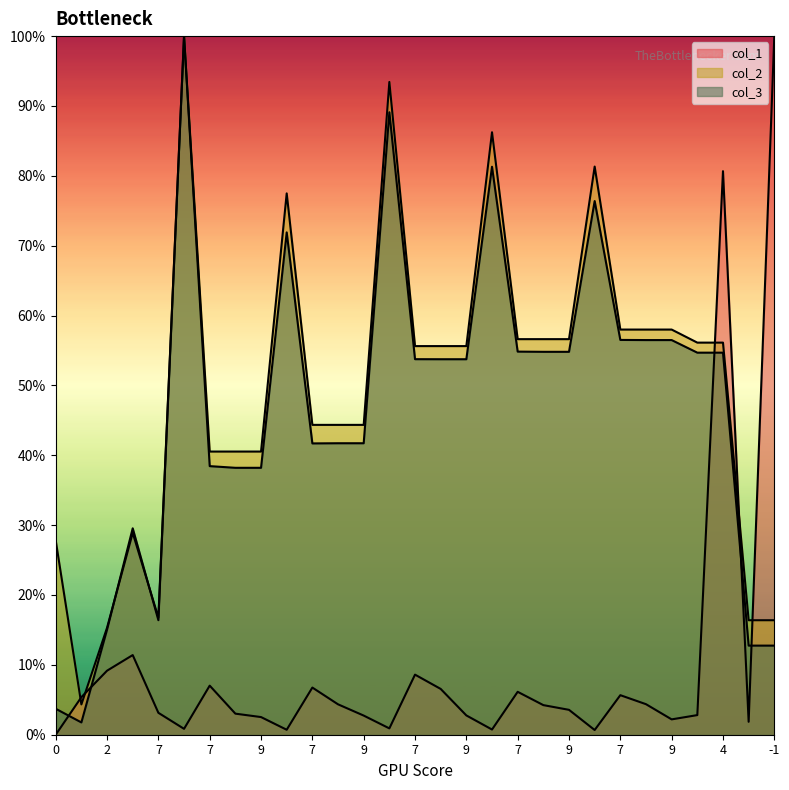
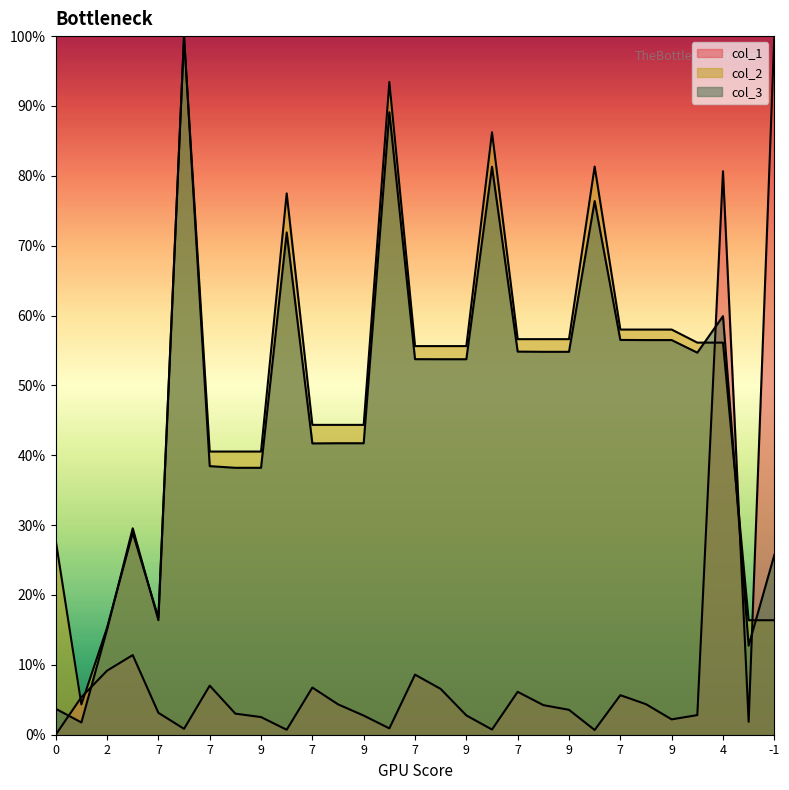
col_3, 4: 55% -> 60%
col_3, -1: 13% -> 26%
